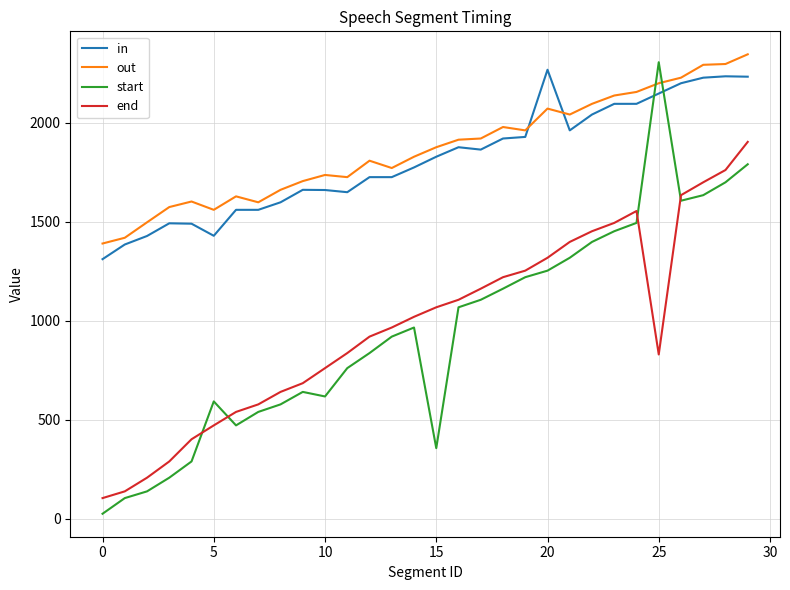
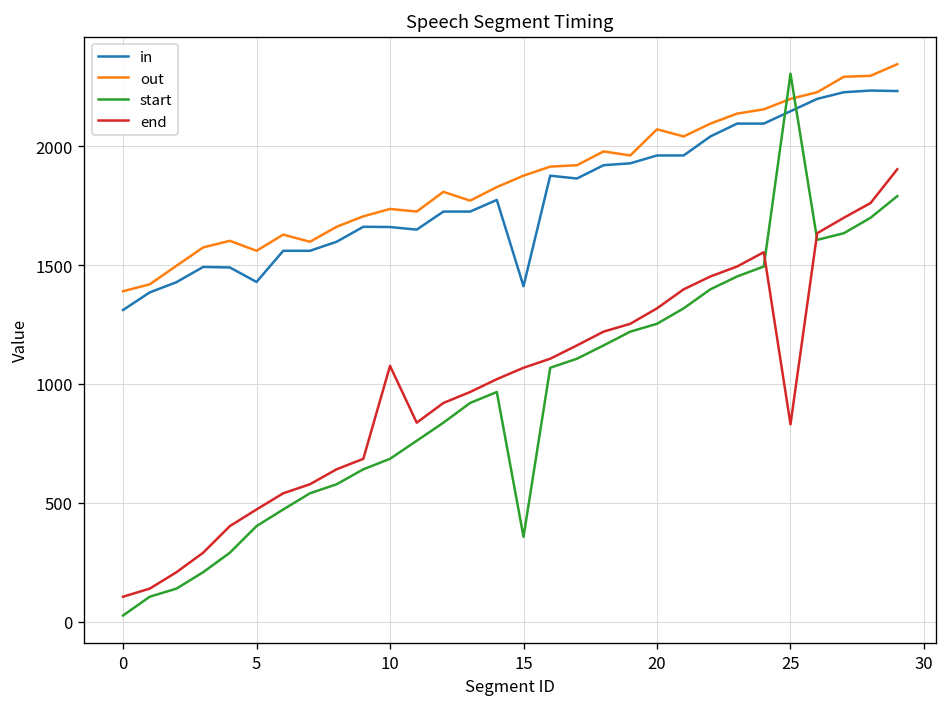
start, 5: 590 -> 400
start, 10: 620 -> 690
end, 10: 760 -> 1080
in, 15: 1830 -> 1410
in, 20: 2270 -> 1960
